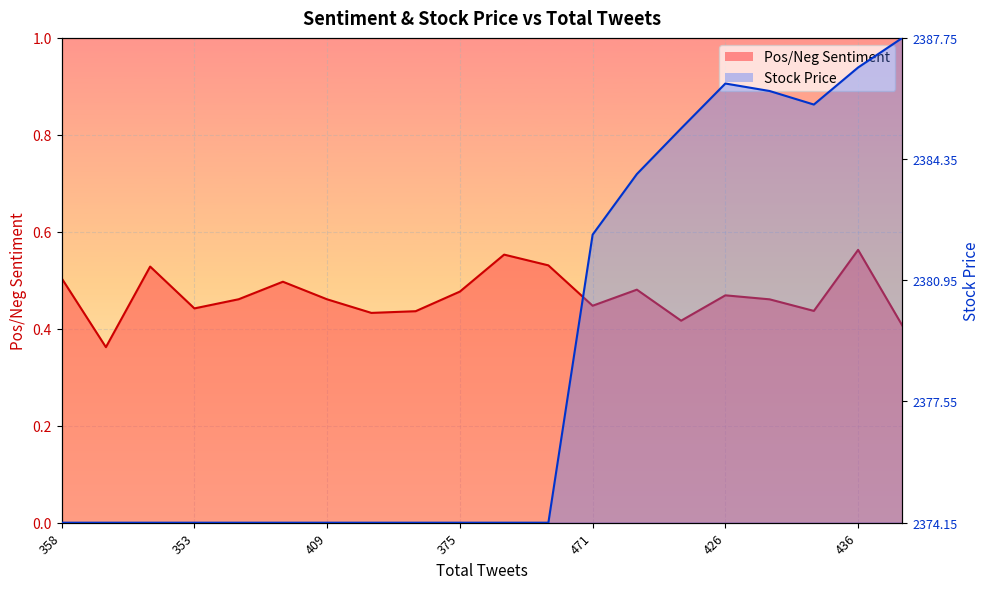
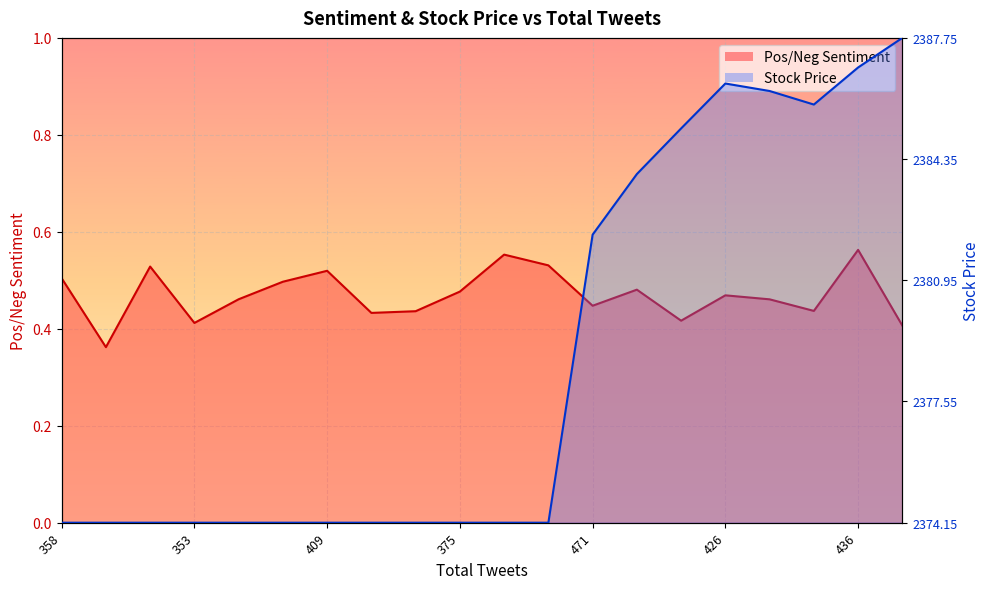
Pos/Neg Sentiment, 353: 0.44 -> 0.41
Pos/Neg Sentiment, 409: 0.46 -> 0.52
